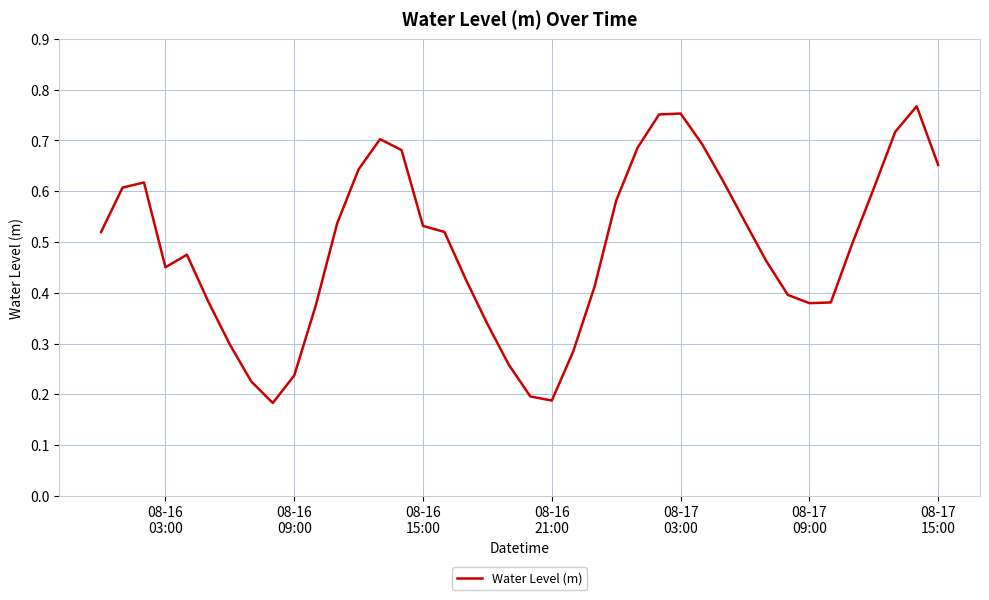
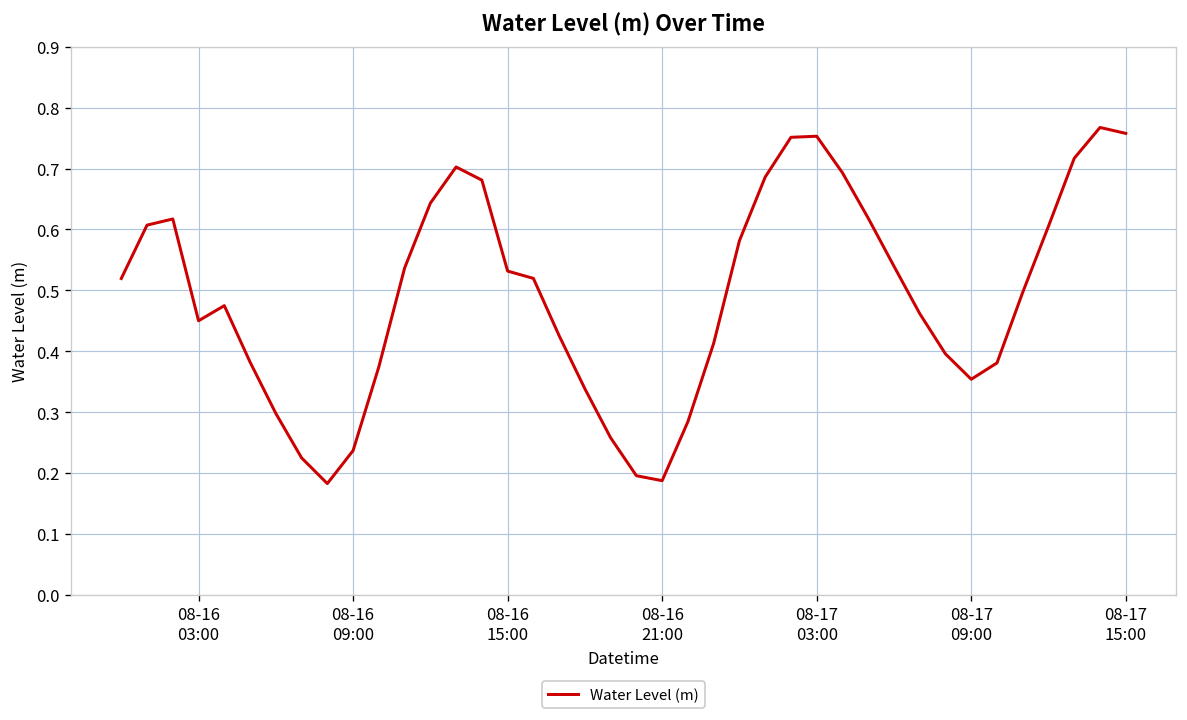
08-17 09:00: 0.38 -> 0.35
08-17 15:00: 0.65 -> 0.76
